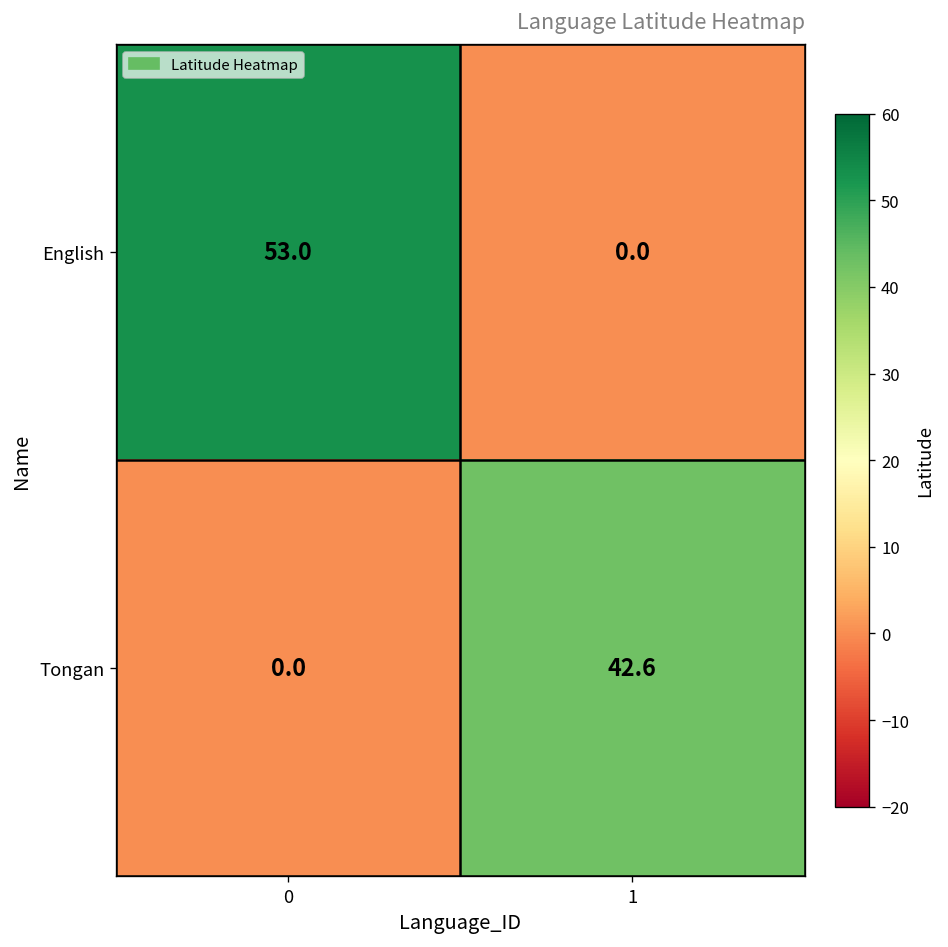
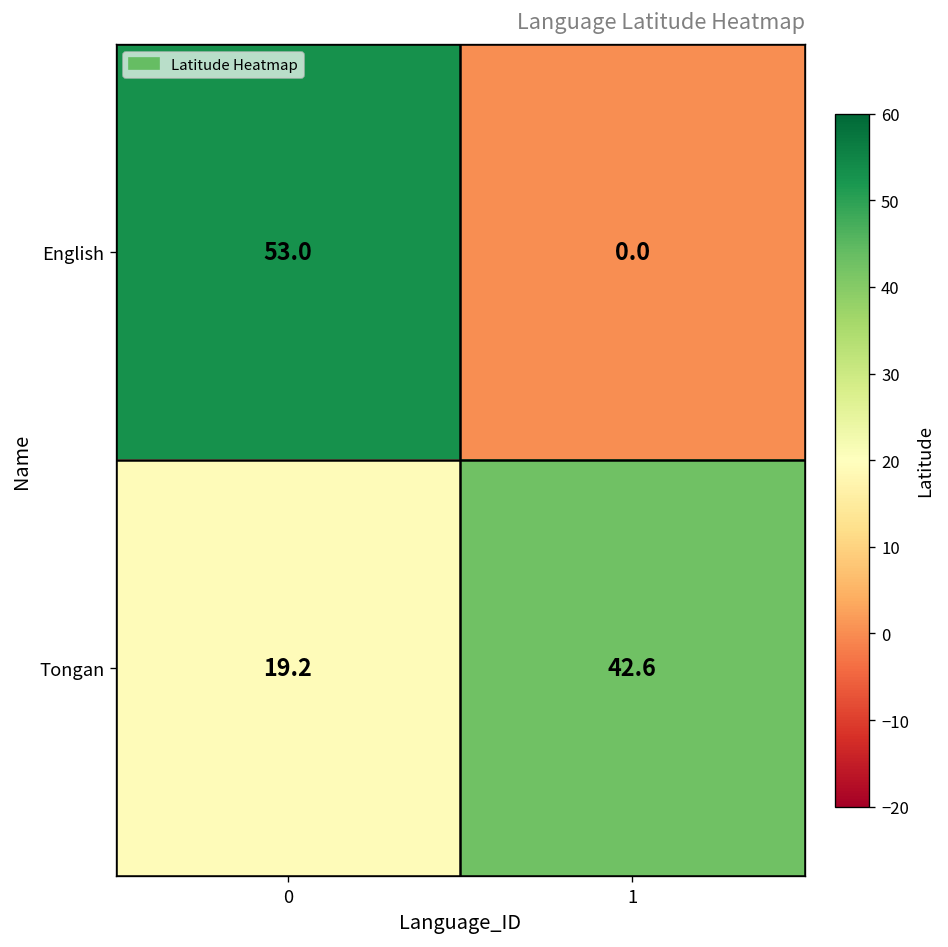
Tongan, 0: 0.0 -> 19.2
